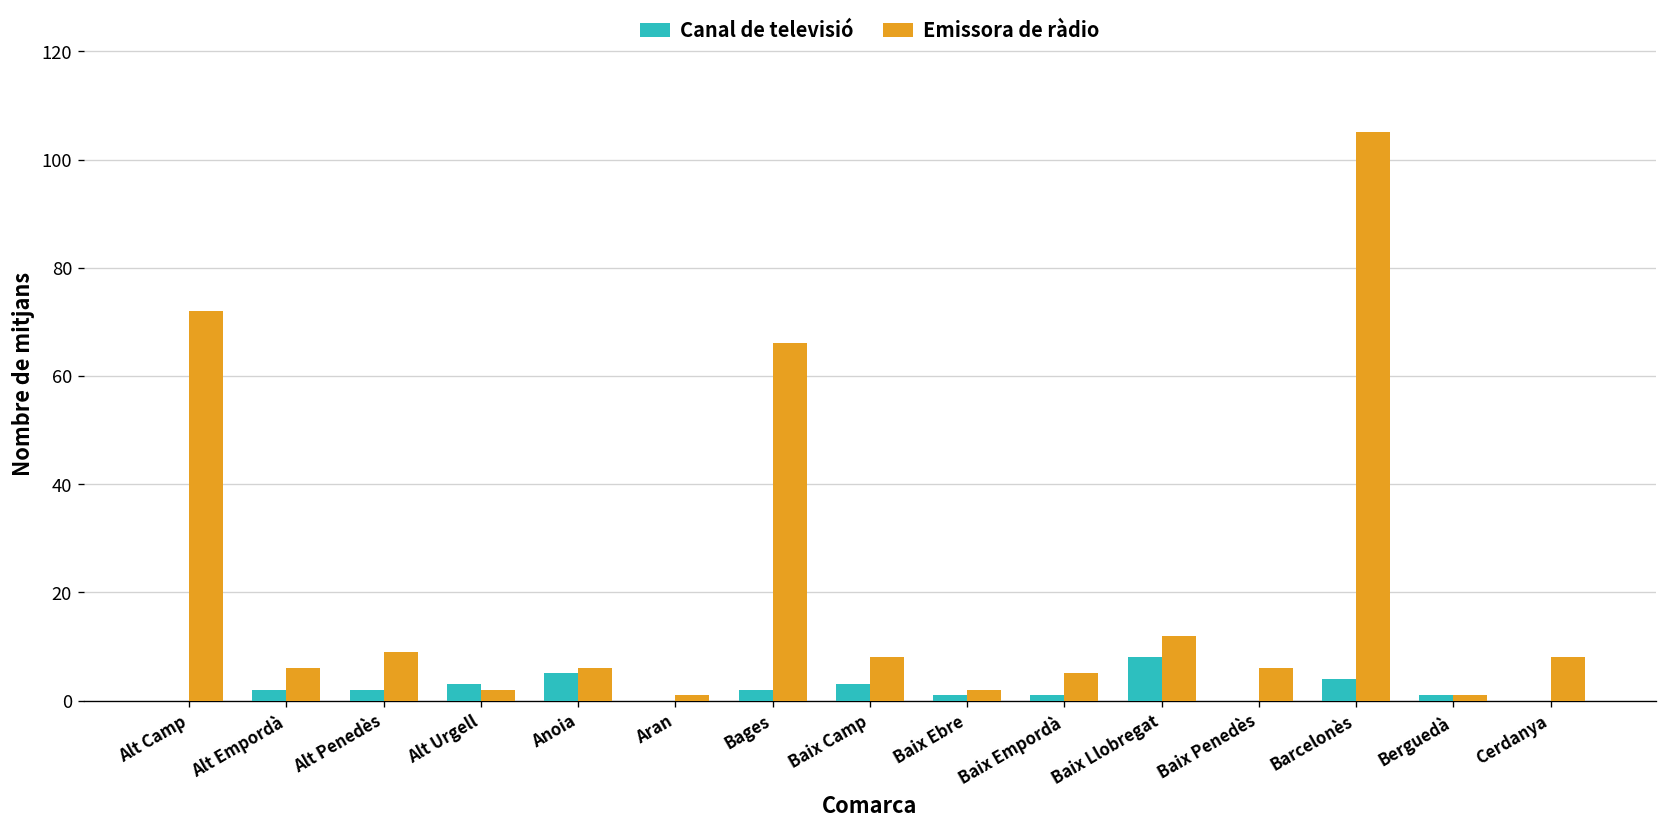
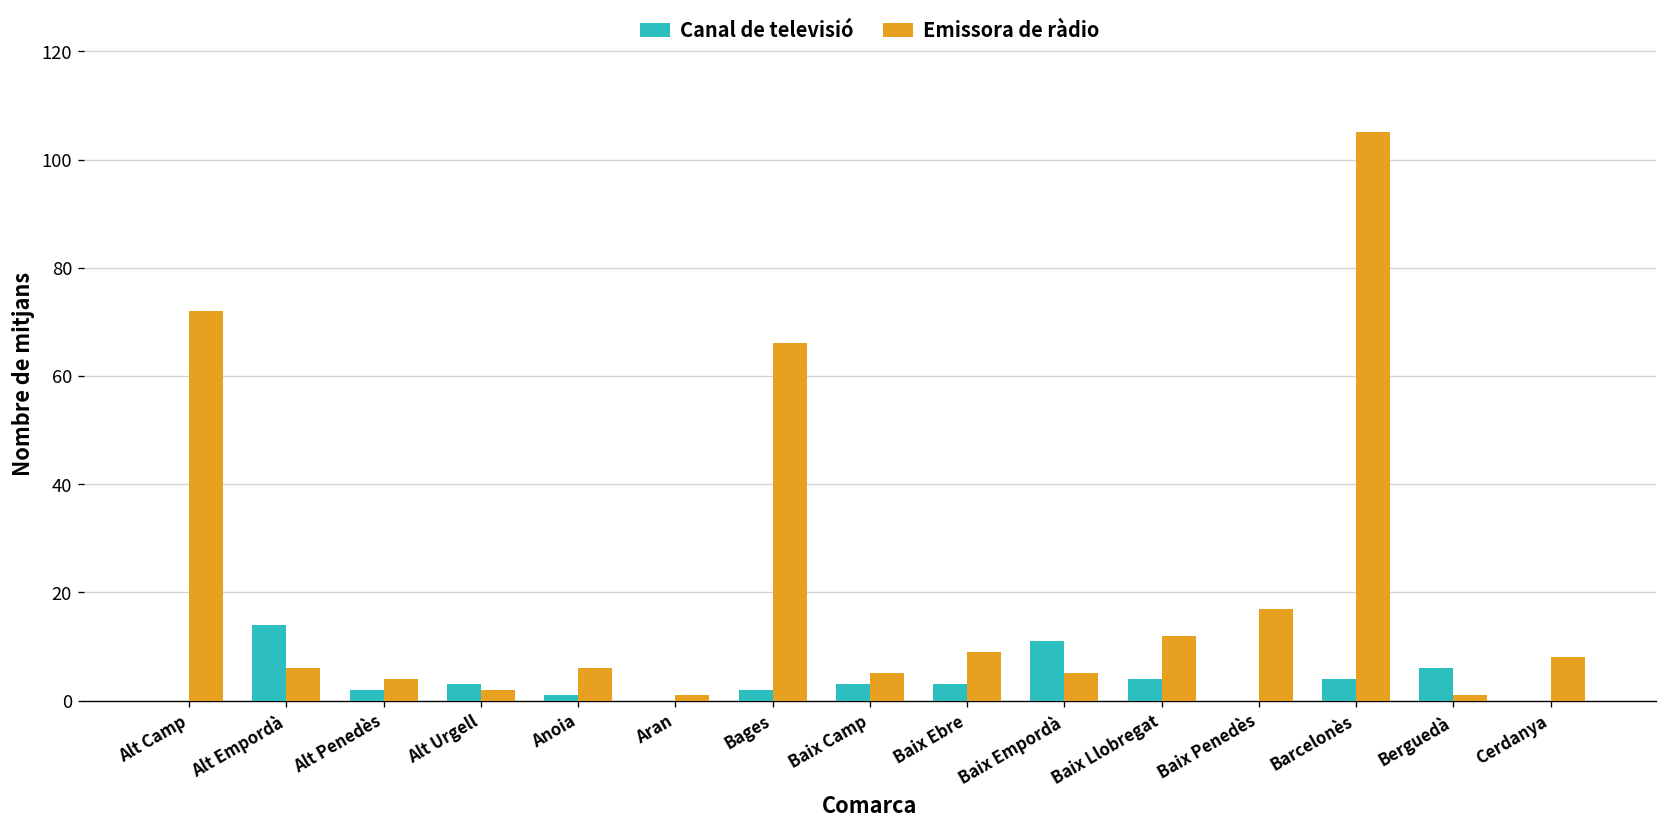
Canal de televisió, Alt Empordà: 2 -> 14
Emissora de ràdio, Alt Penedès: 9 -> 4
Canal de televisió, Anoia: 5 -> 1
Emissora de ràdio, Baix Camp: 8 -> 5
Canal de televisió, Baix Ebre: 1 -> 3
Emissora de ràdio, Baix Ebre: 2 -> 9
Canal de televisió, Baix Empordà: 1 -> 11
Canal de televisió, Baix Llobregat: 8 -> 4
Emissora de ràdio, Baix Penedès: 6 -> 17
Canal de televisió, Berguedà: 1 -> 6
